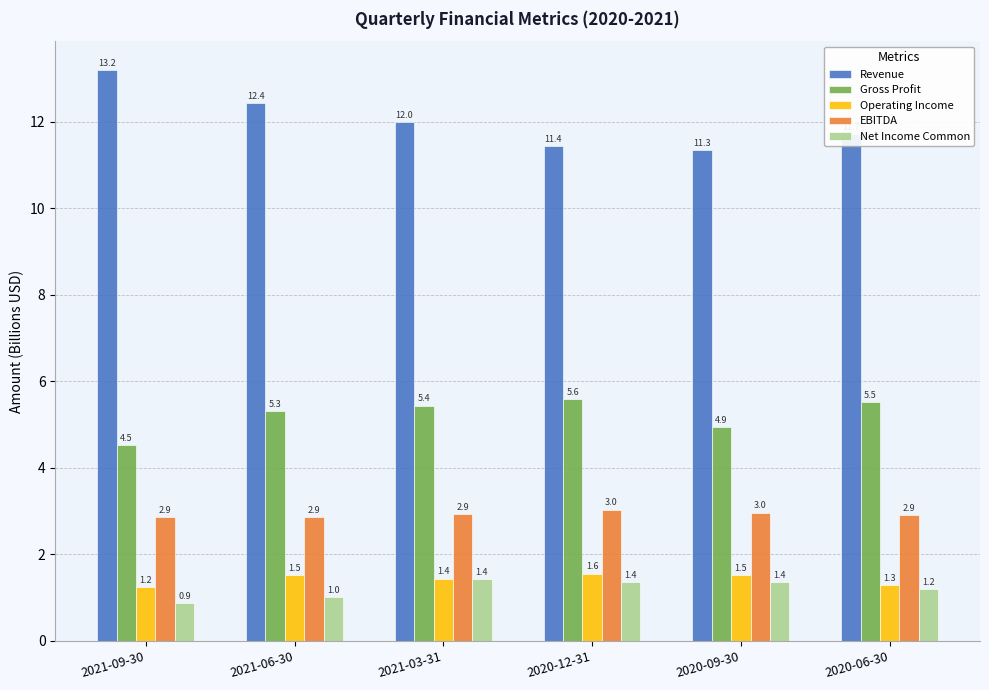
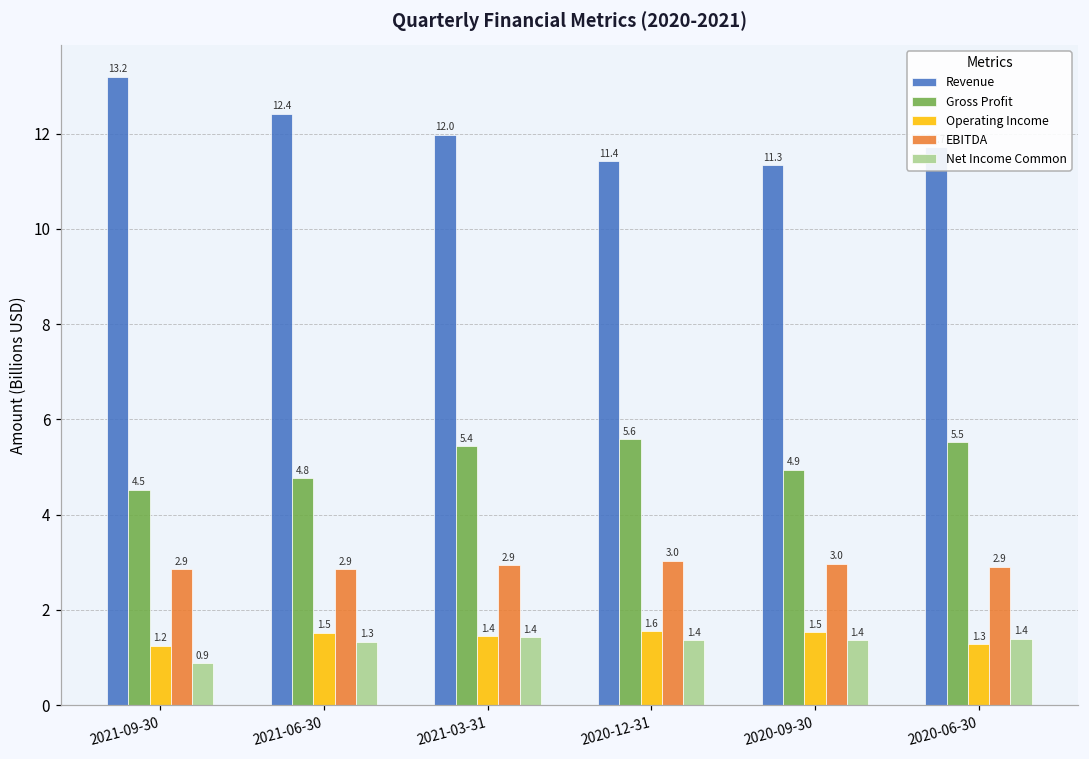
Gross Profit, 2021-06-30: 5.3 -> 4.8
Net Income Common, 2021-06-30: 1.0 -> 1.3
Net Income Common, 2020-06-30: 1.2 -> 1.4
